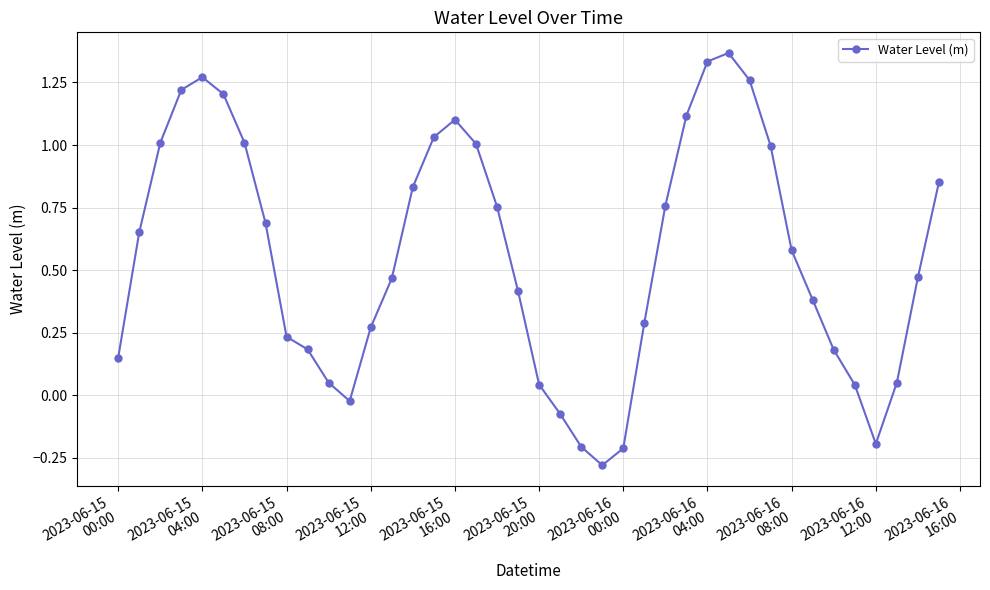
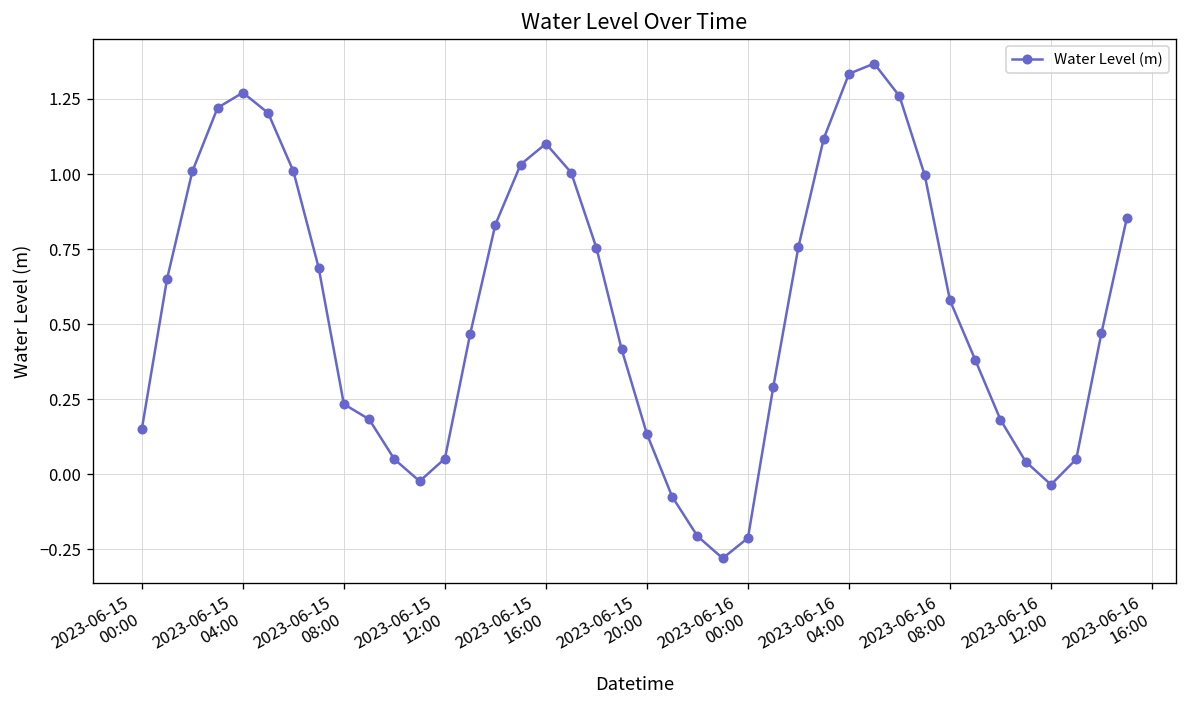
2023-06-15 12:00: 0.27 -> 0.05
2023-06-15 20:00: 0.04 -> 0.13
2023-06-16 12:00: -0.19 -> -0.03
